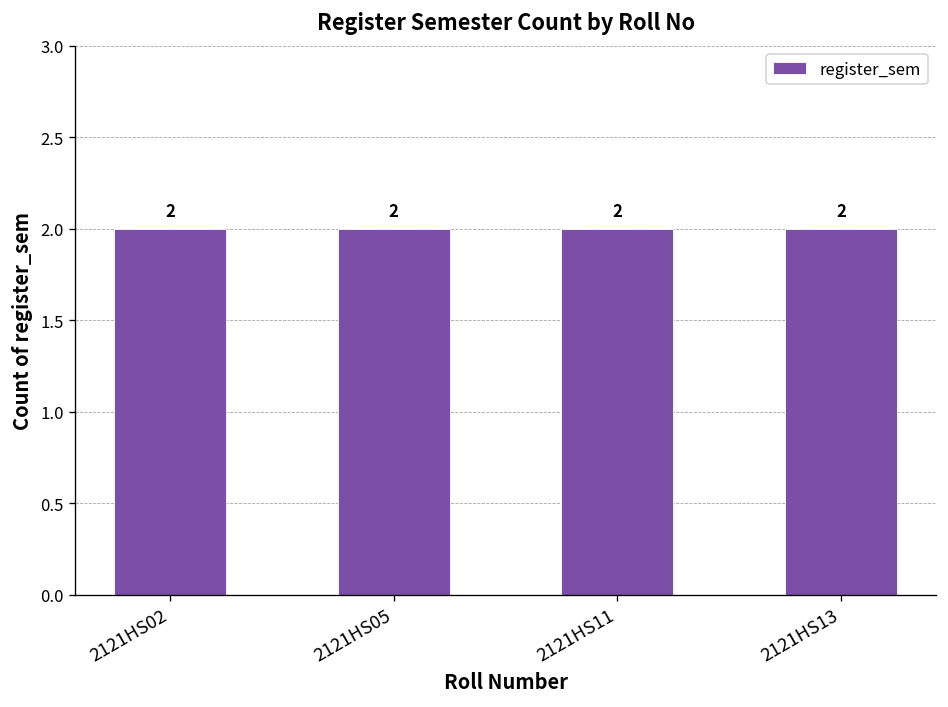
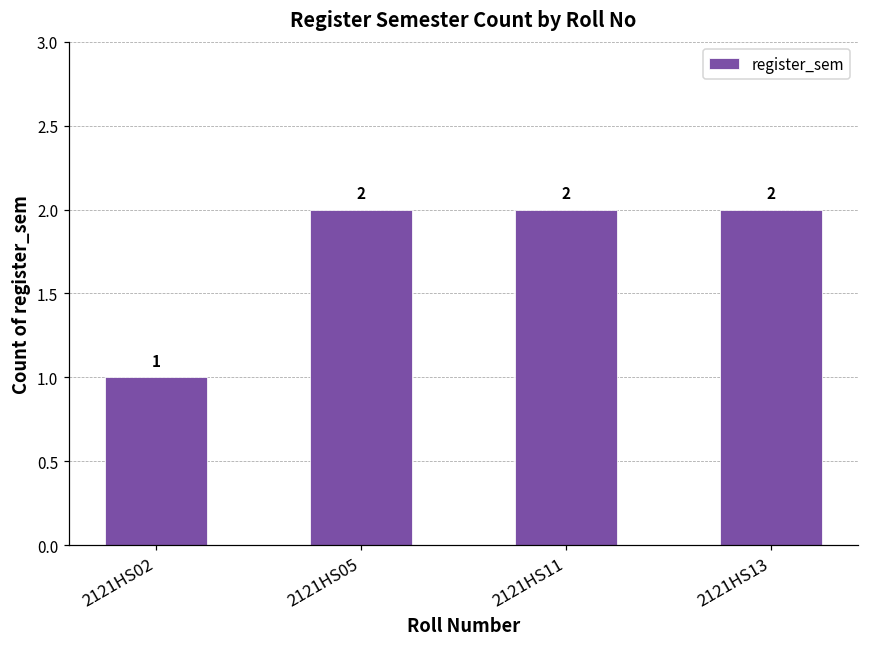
2121HS02: 2 -> 1
